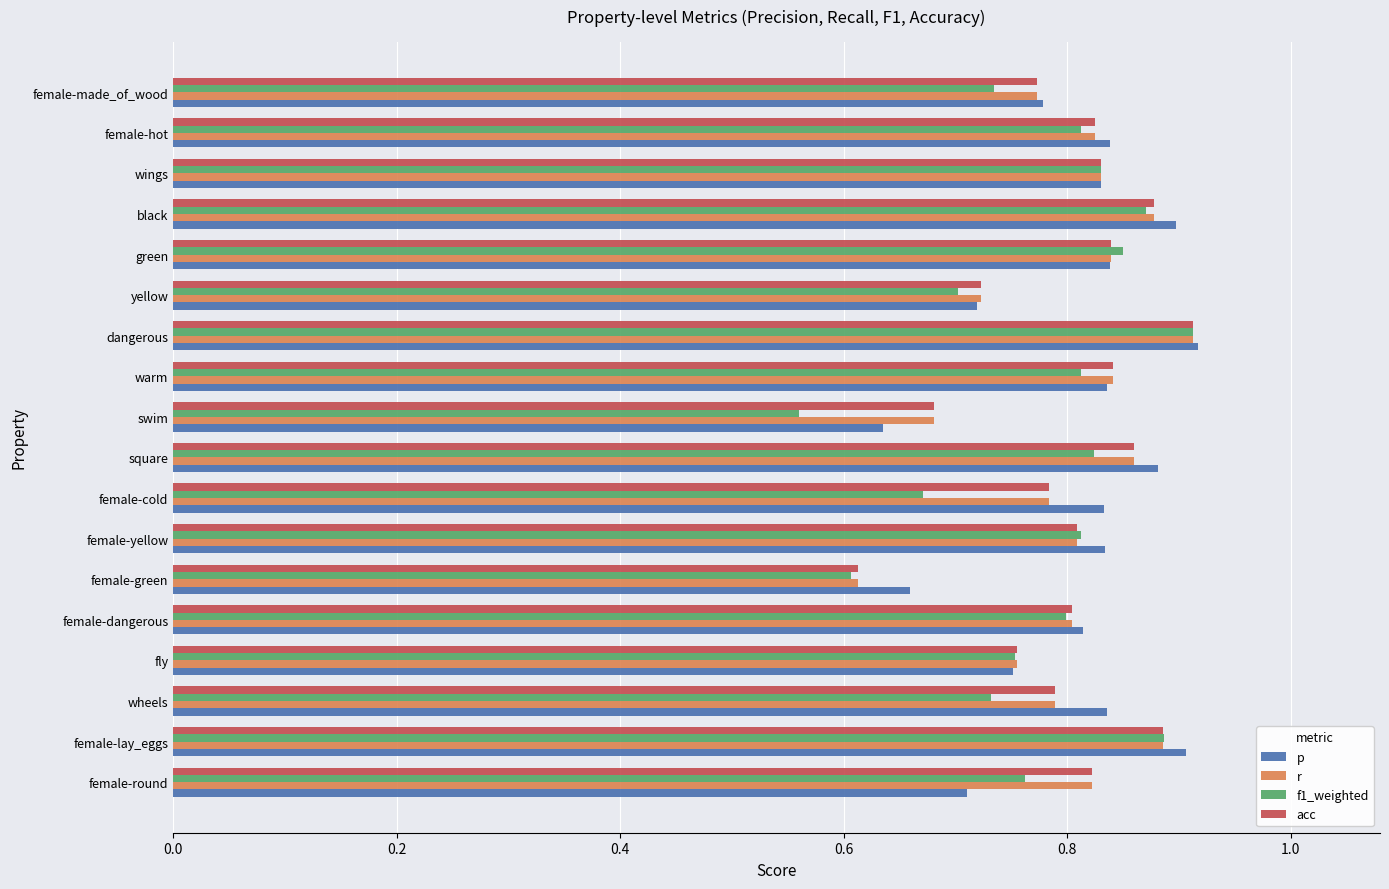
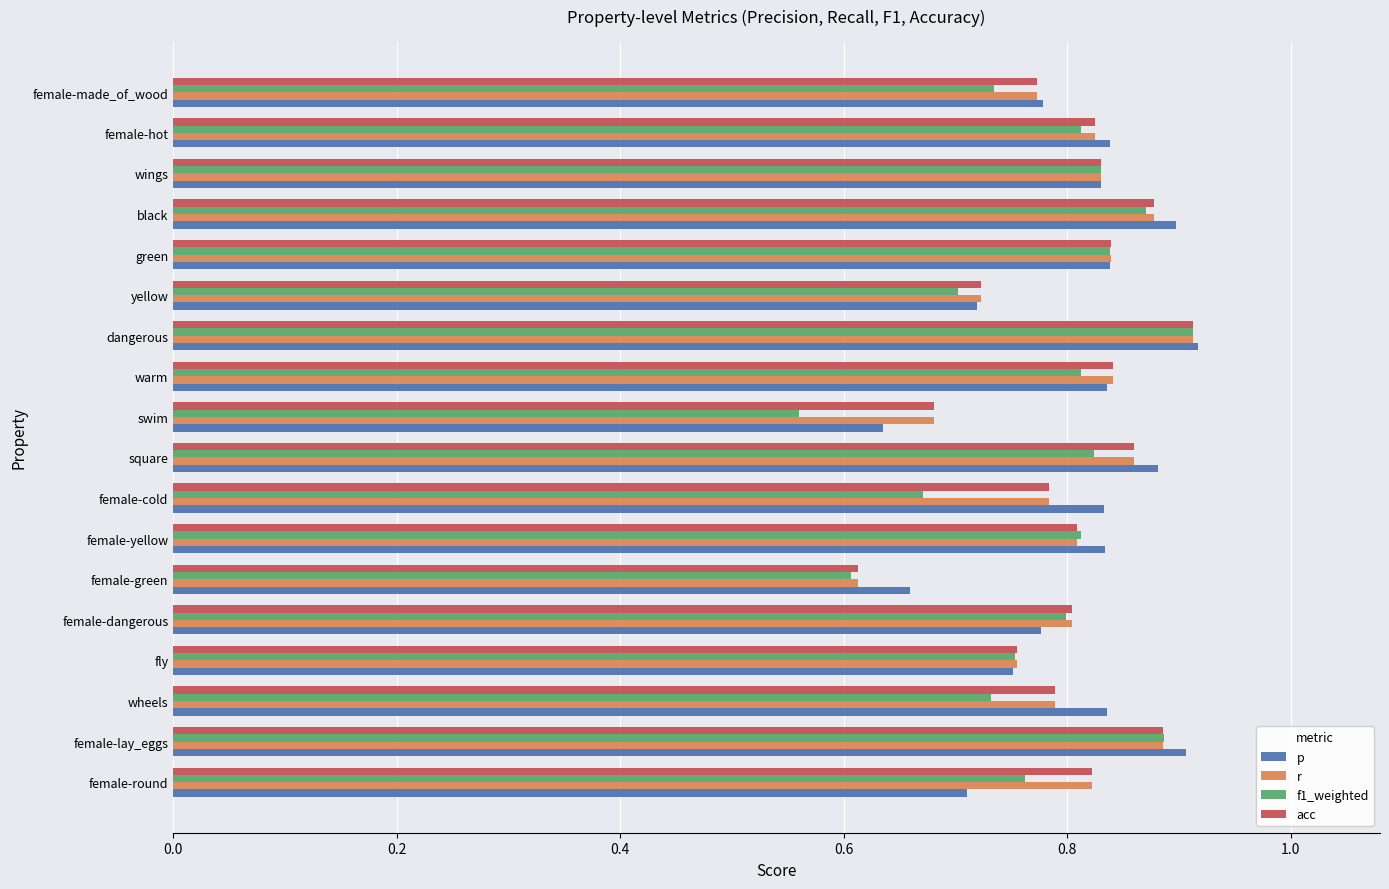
f1_weighted, green: 0.850 -> 0.838
p, female-dangerous: 0.814 -> 0.777
